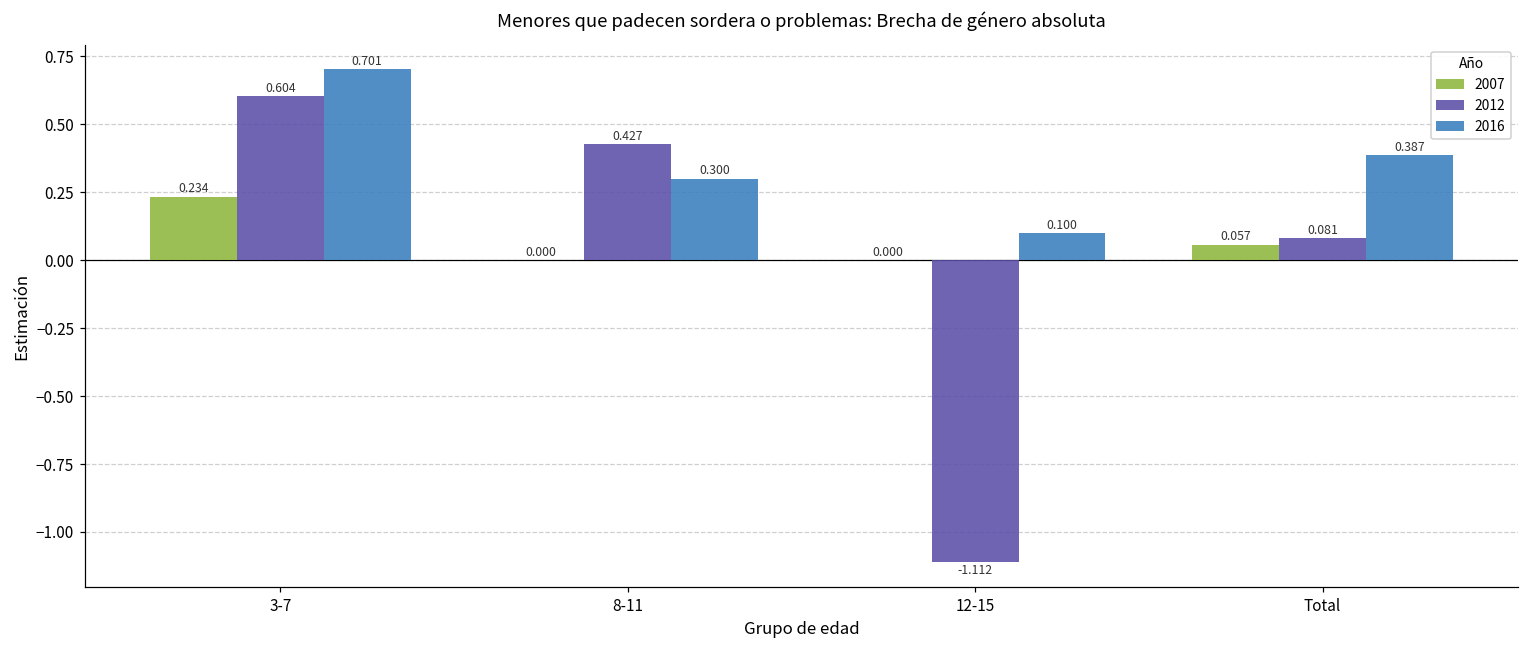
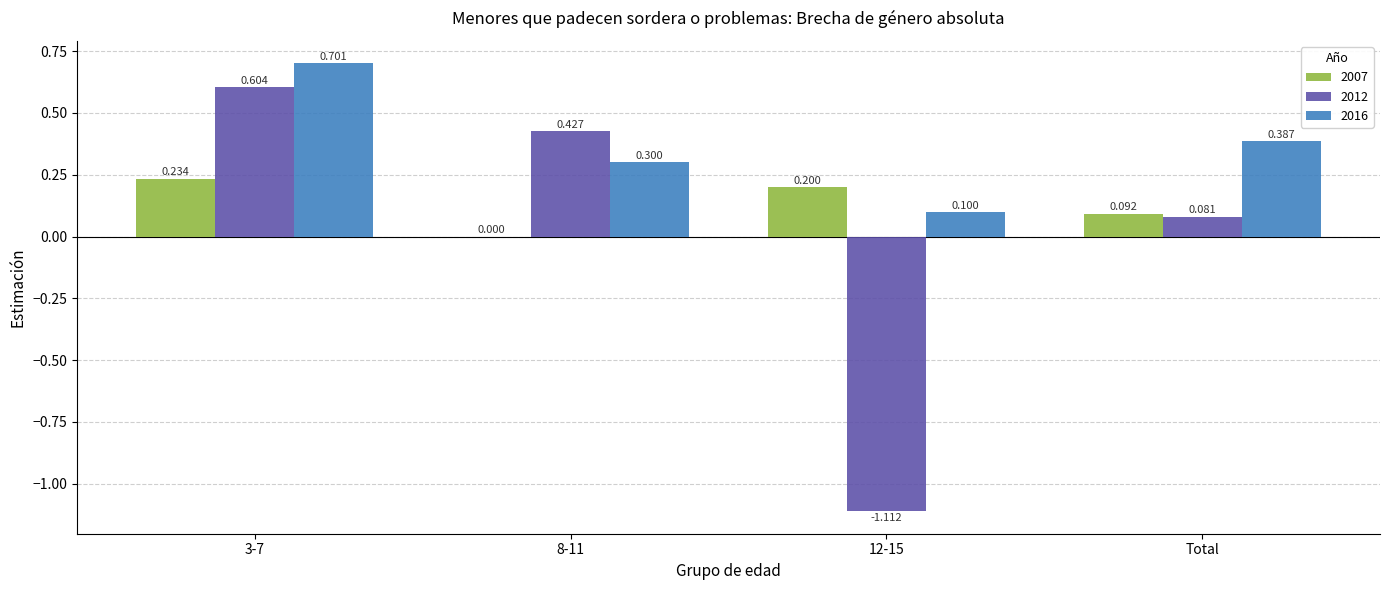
2007, 12-15: 0.000 -> 0.200
2007, Total: 0.057 -> 0.092
